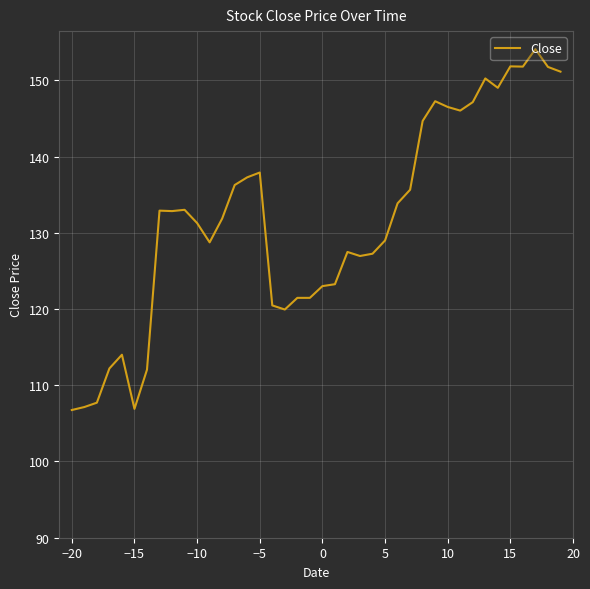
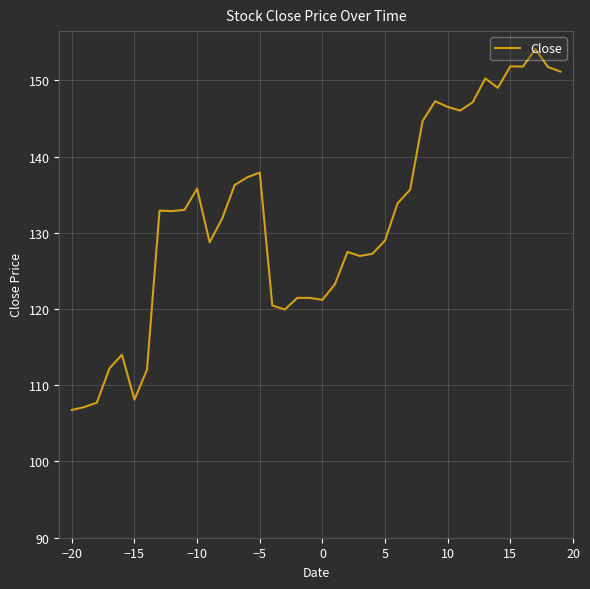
−15: 107 -> 108
−10: 131 -> 136
0: 123 -> 121
